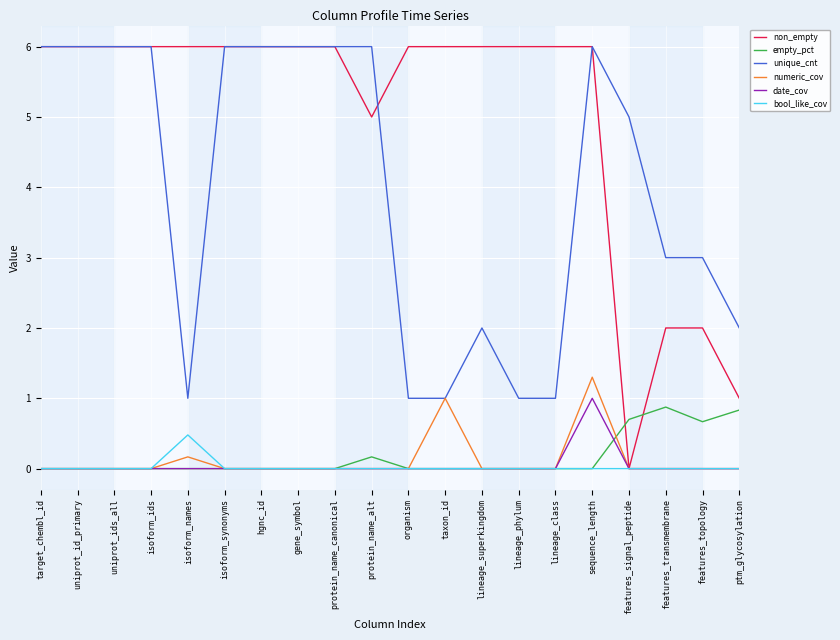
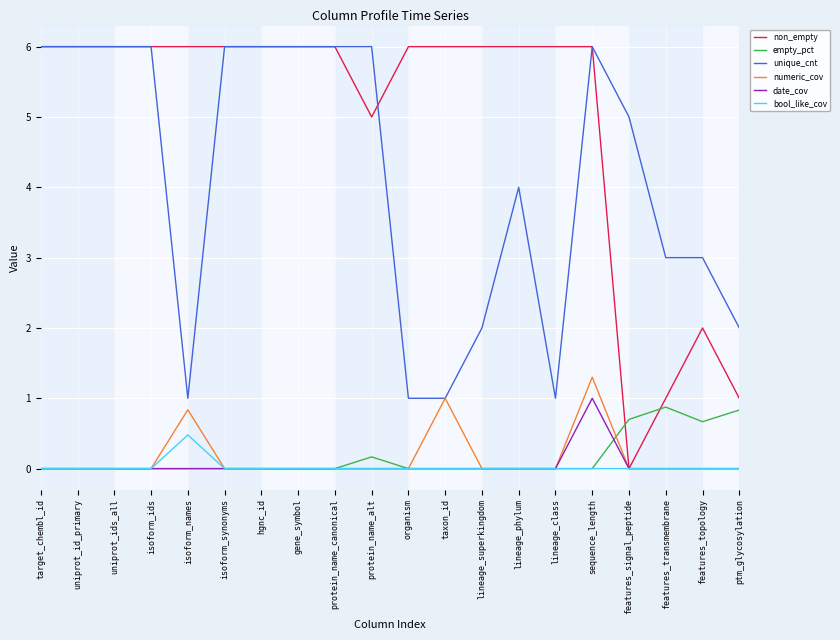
numeric_cov, isoform_names: 0.2 -> 0.8
unique_cnt, lineage_phylum: 1 -> 4
non_empty, features_transmembrane: 2 -> 1
